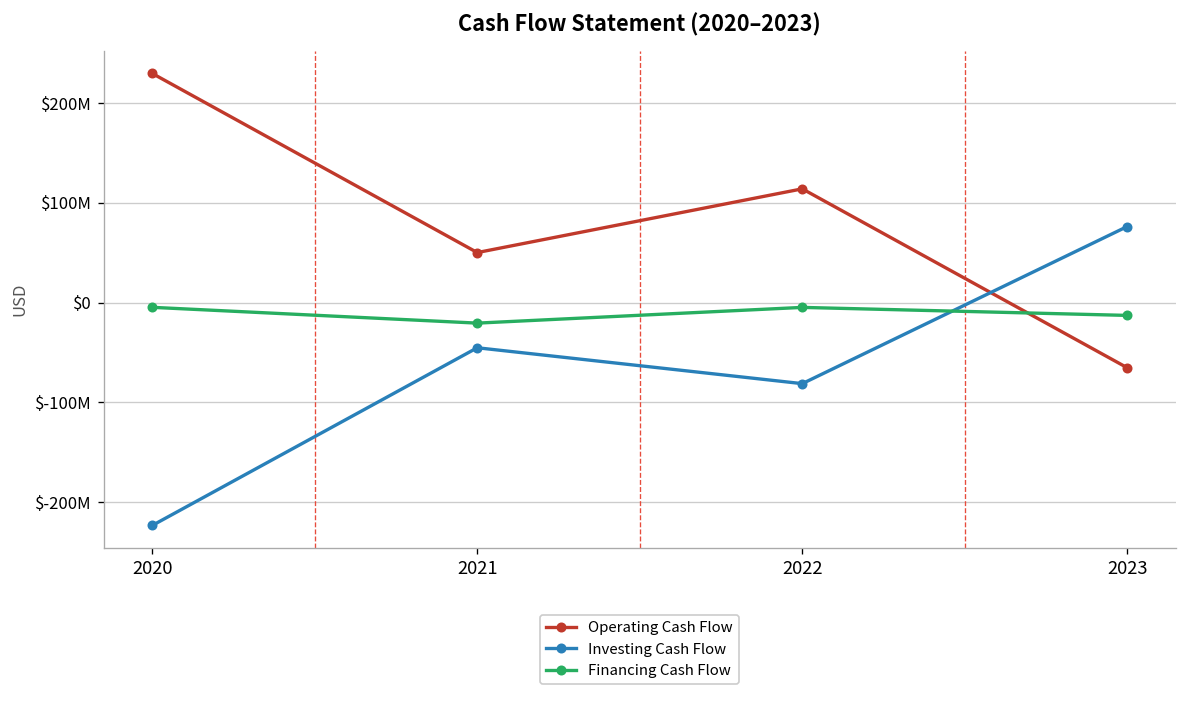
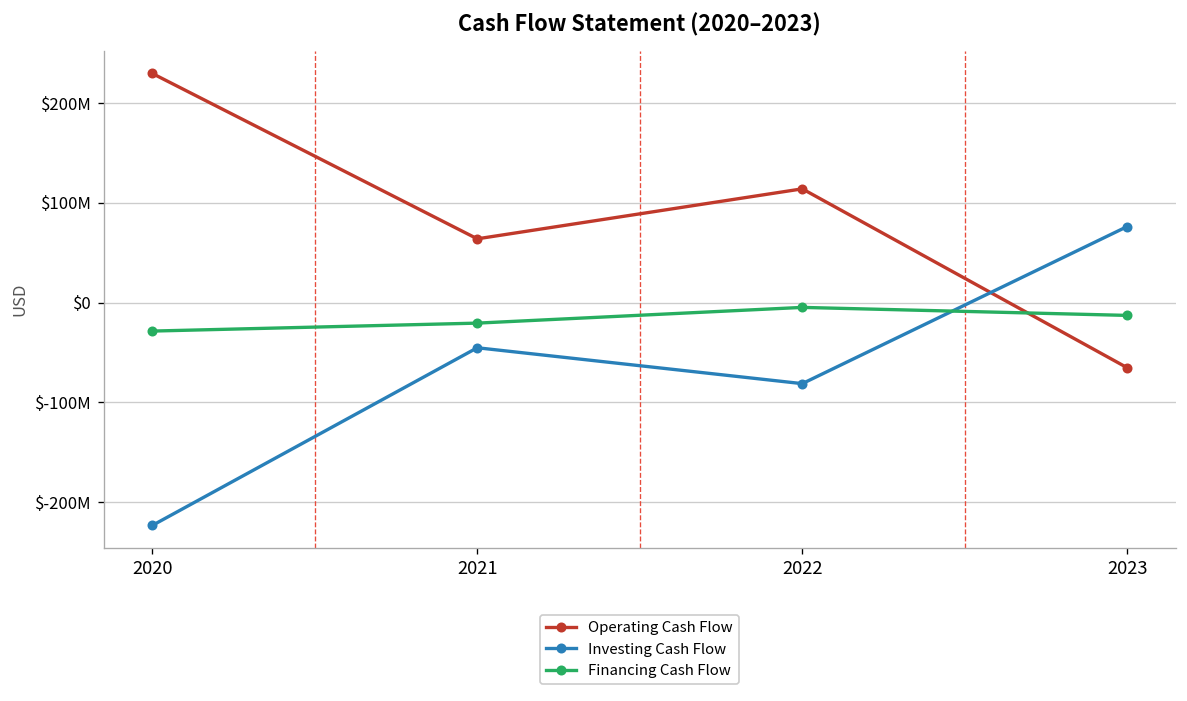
Financing Cash Flow, 2020: $0 -> $-30000000
Operating Cash Flow, 2021: $50000000 -> $60000000
